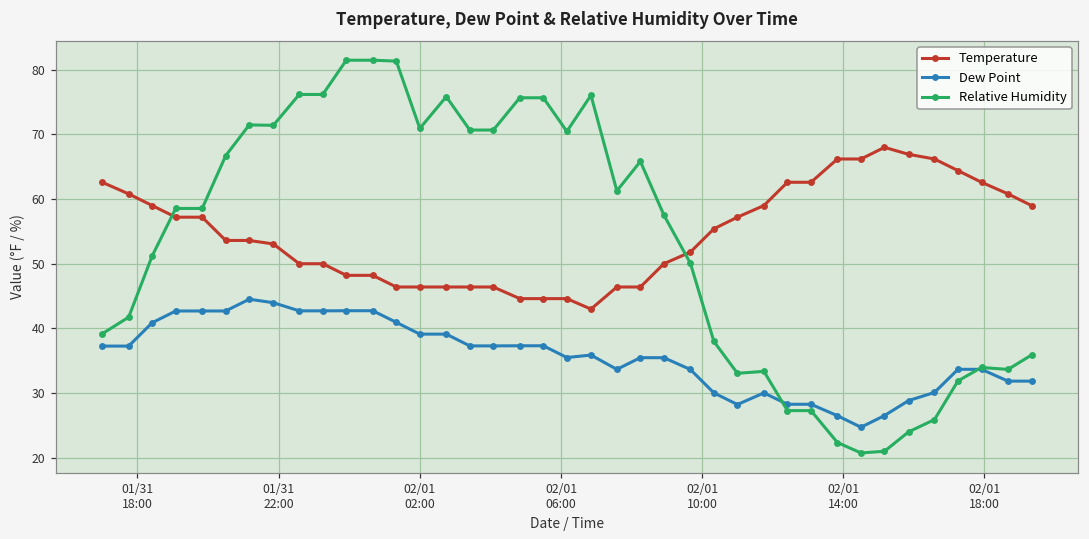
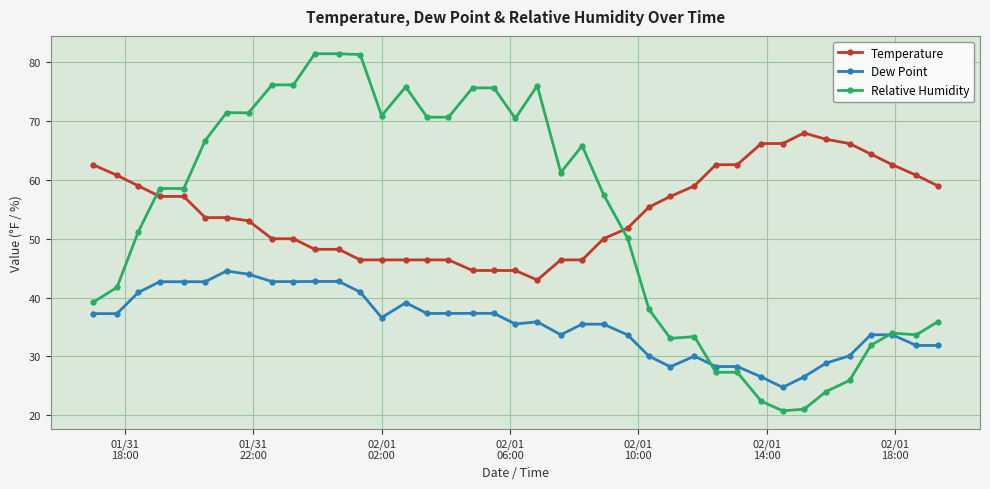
Dew Point, 02/01 02:00: 39 -> 37
